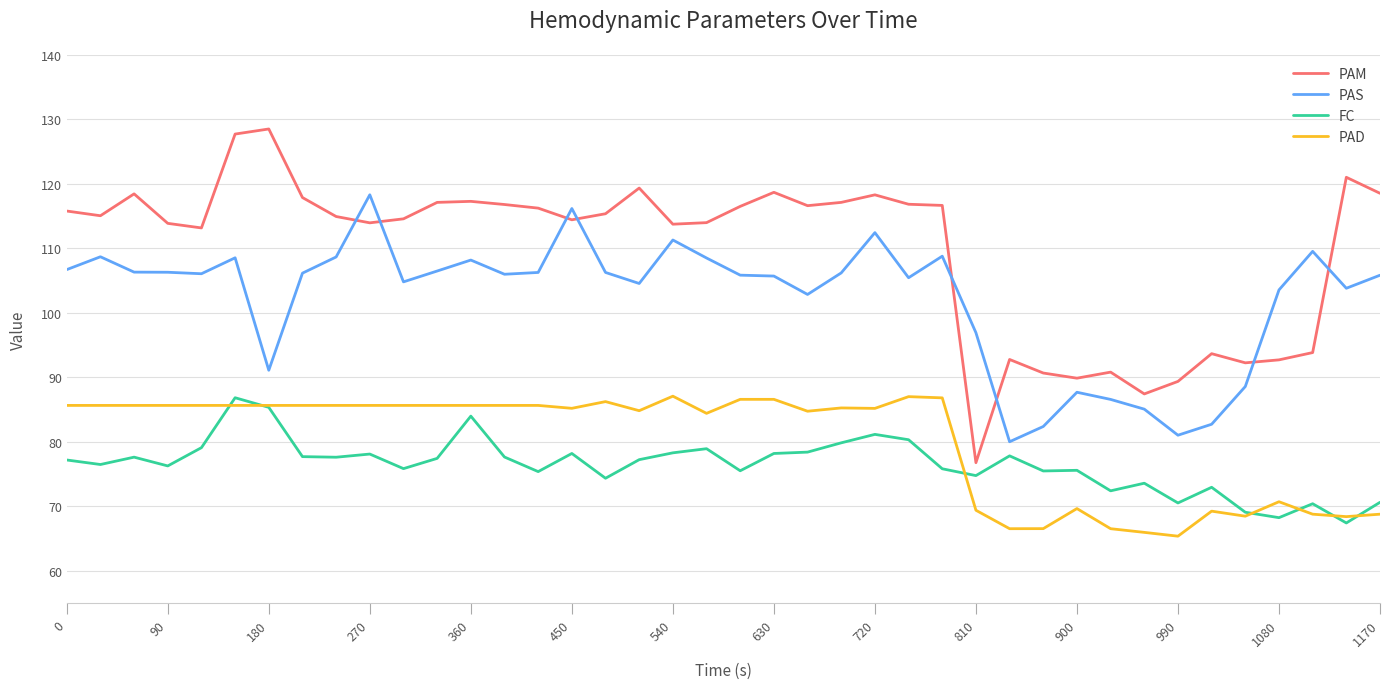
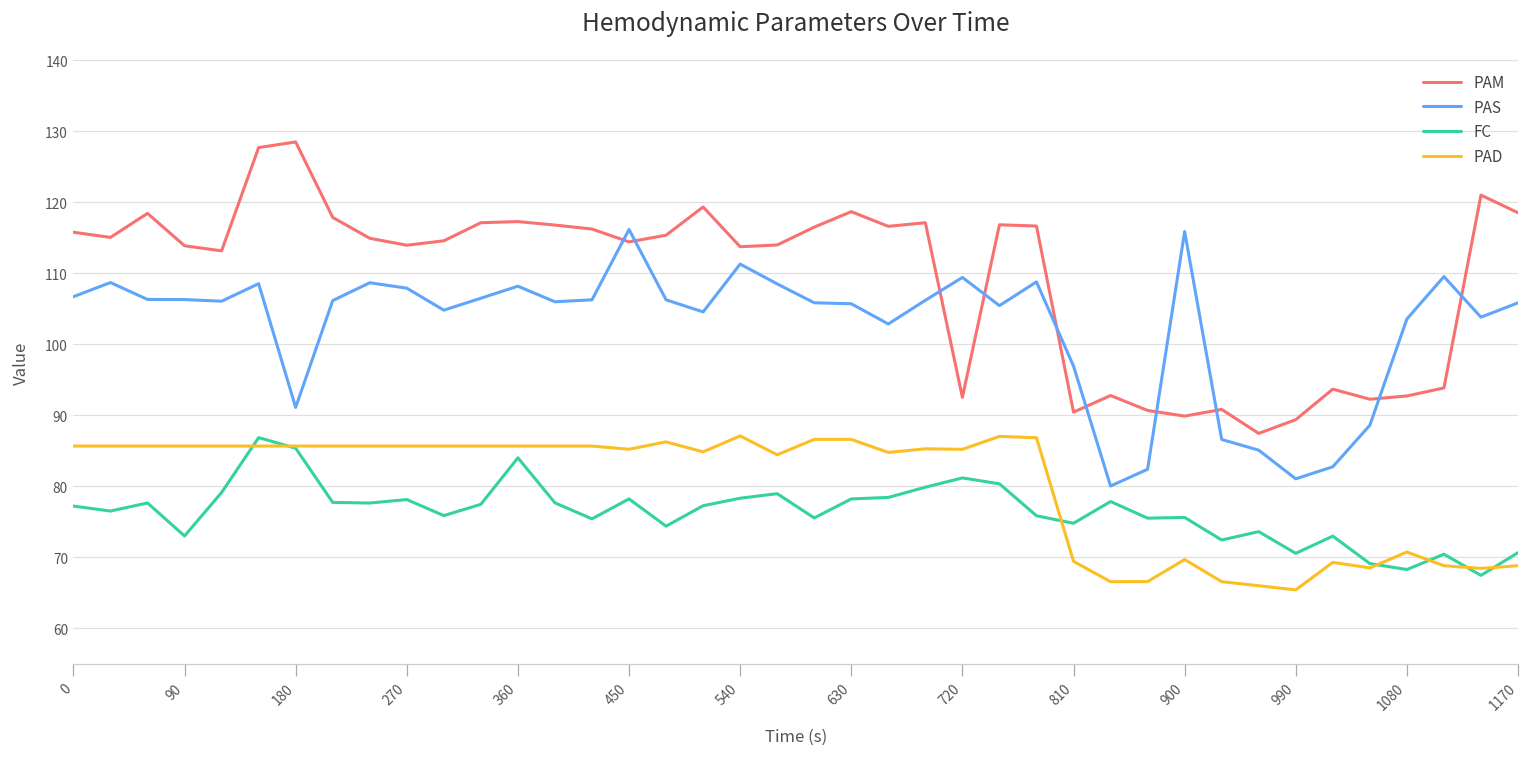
FC, 90: 76 -> 73
PAS, 270: 118 -> 108
PAM, 720: 118 -> 93
PAS, 720: 112 -> 109
PAM, 810: 77 -> 90
PAS, 900: 88 -> 116
